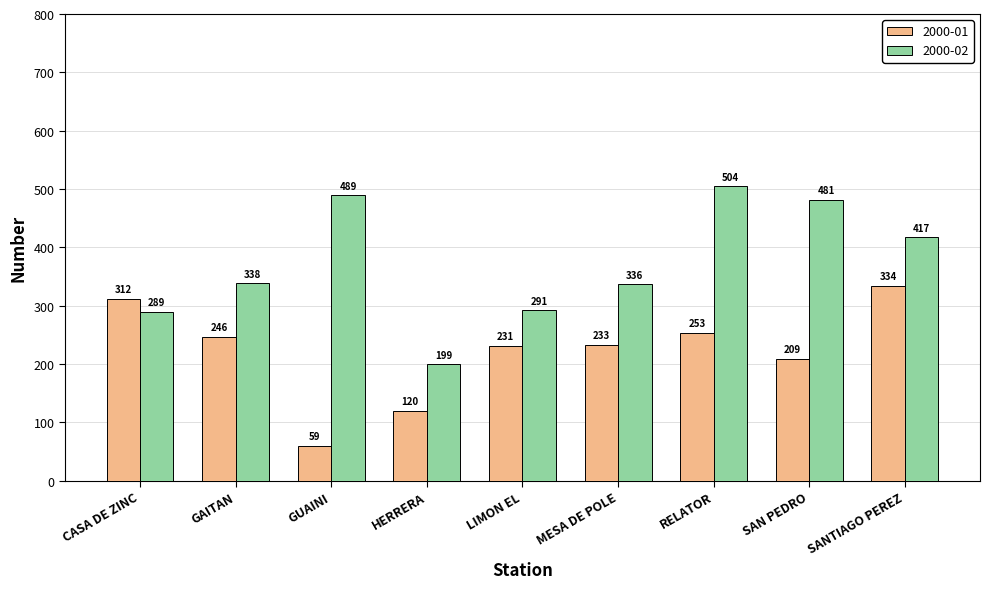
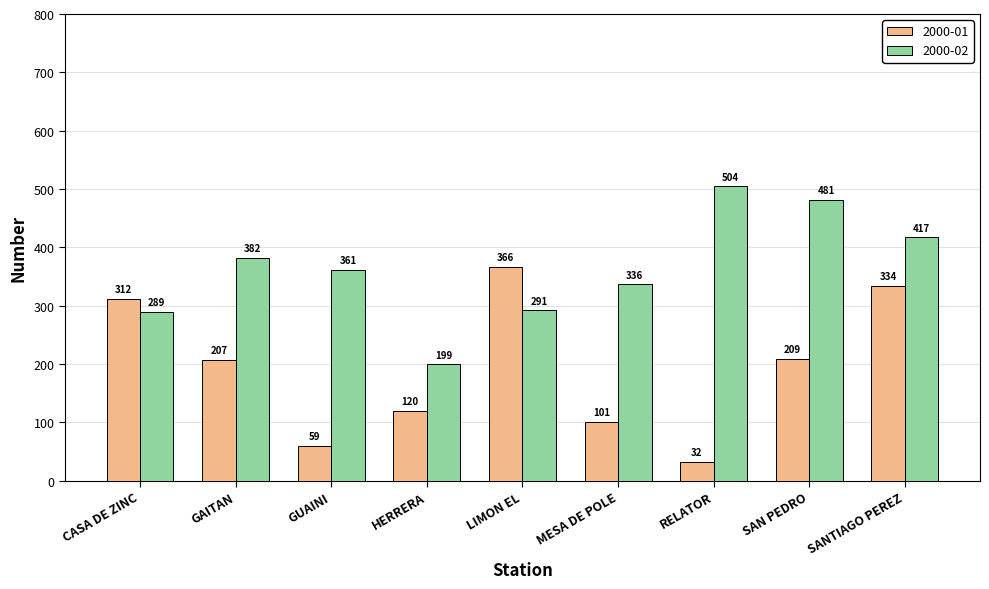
2000-01, GAITAN: 246 -> 207
2000-02, GAITAN: 338 -> 382
2000-02, GUAINI: 489 -> 361
2000-01, LIMON EL: 231 -> 366
2000-01, MESA DE POLE: 233 -> 101
2000-01, RELATOR: 253 -> 32
